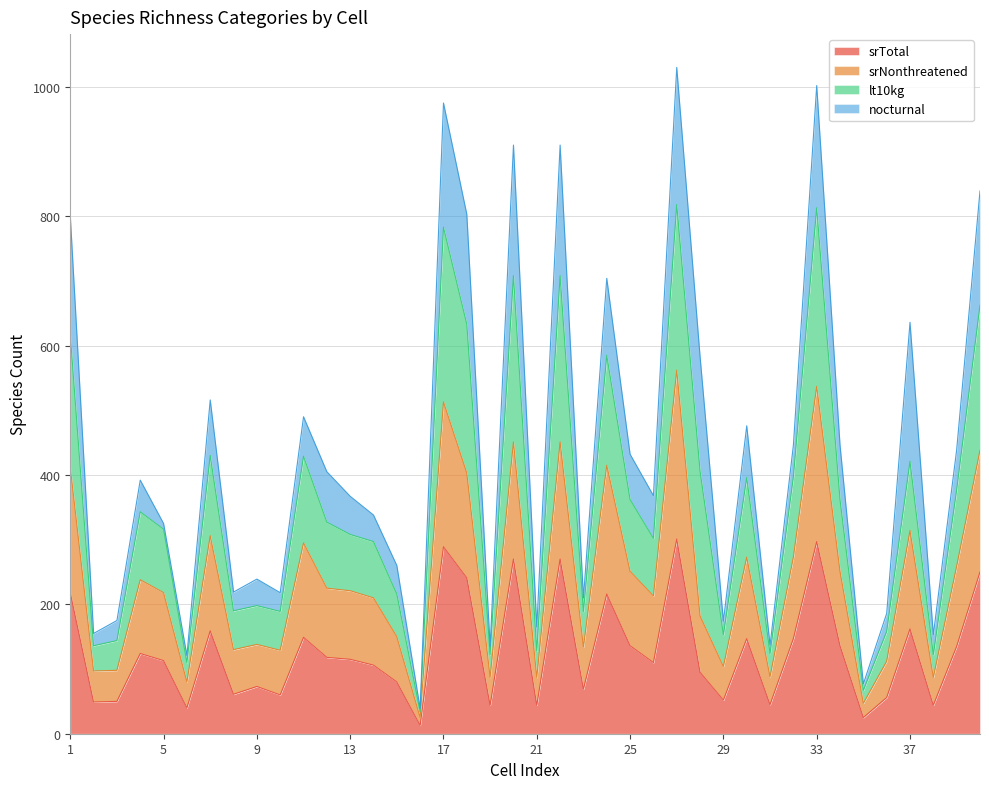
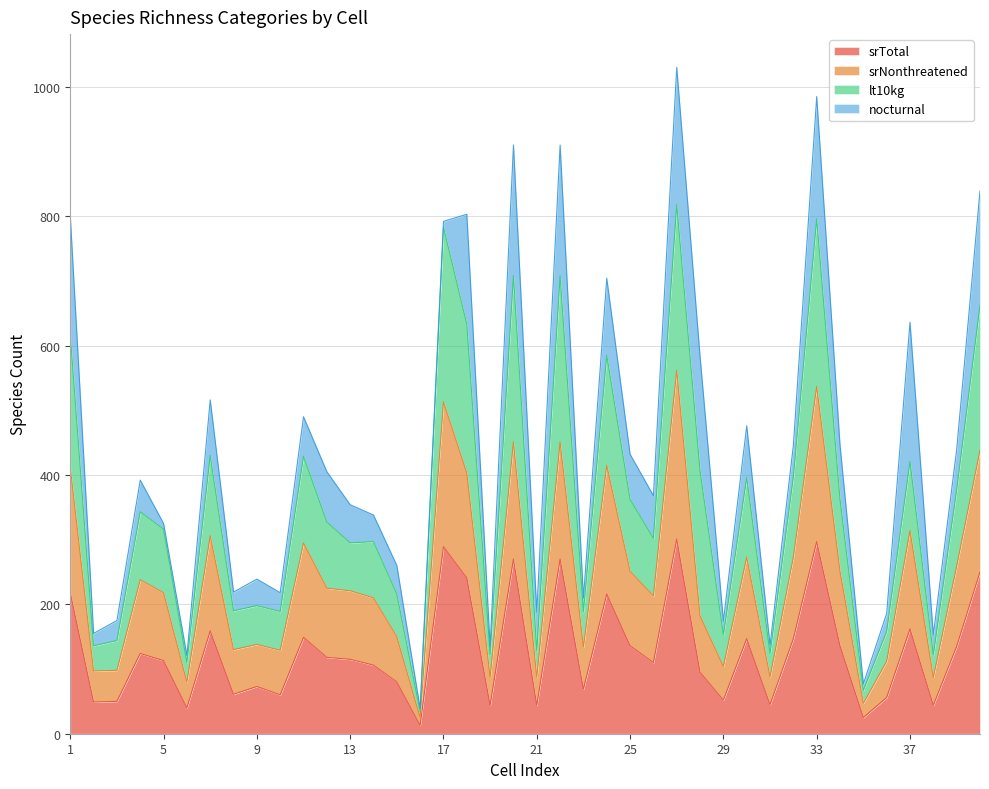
lt10kg, 13: 90 -> 70
nocturnal, 17: 190 -> 10
nocturnal, 21: 40 -> 60
lt10kg, 33: 280 -> 260
